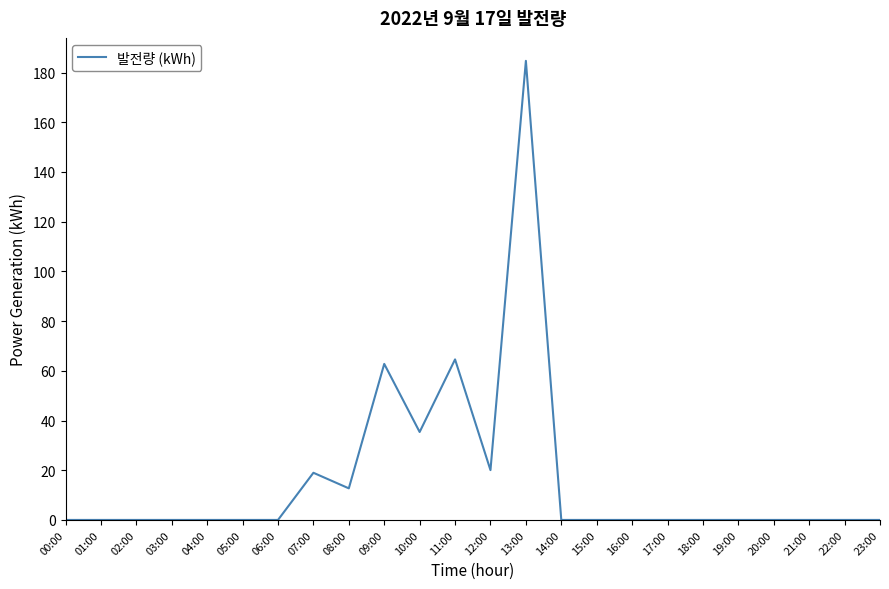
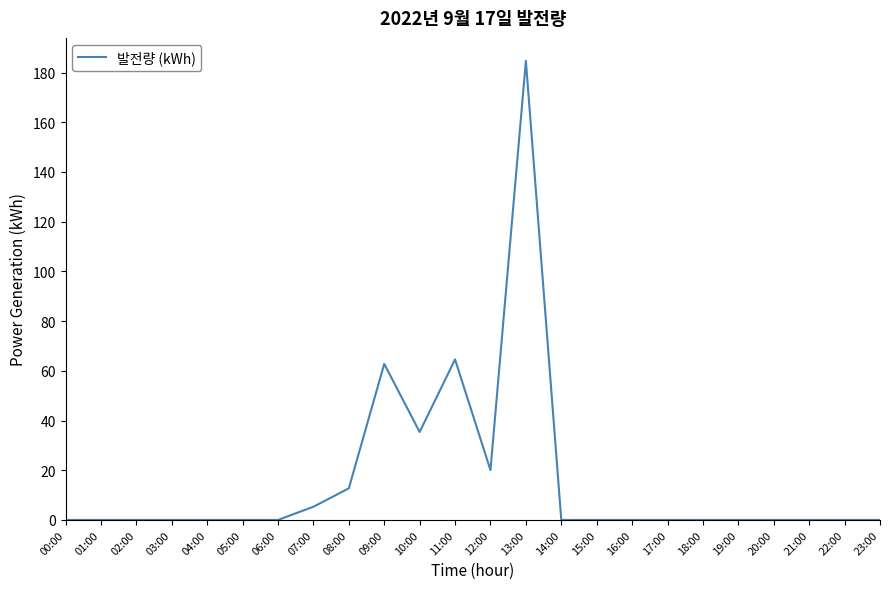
07:00: 19 -> 5
